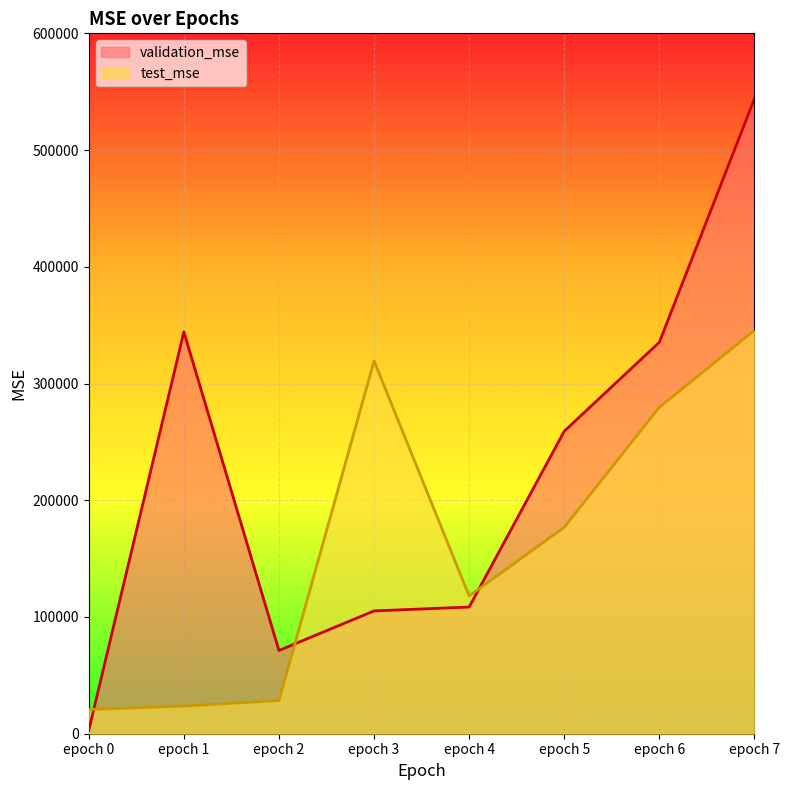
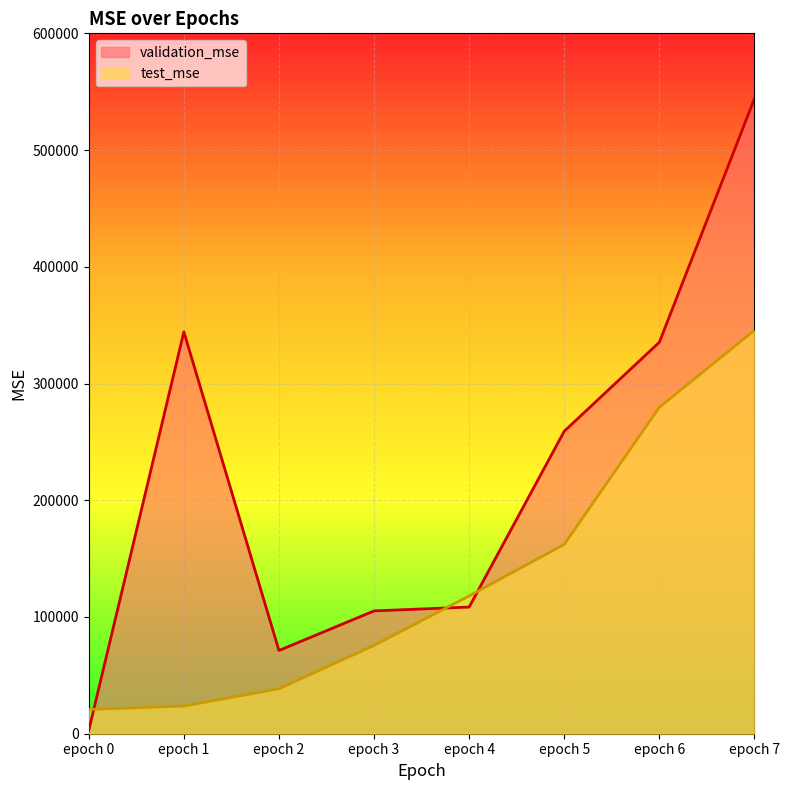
test_mse, epoch 2: 28000 -> 39000
test_mse, epoch 3: 319000 -> 76000
test_mse, epoch 5: 177000 -> 162000
